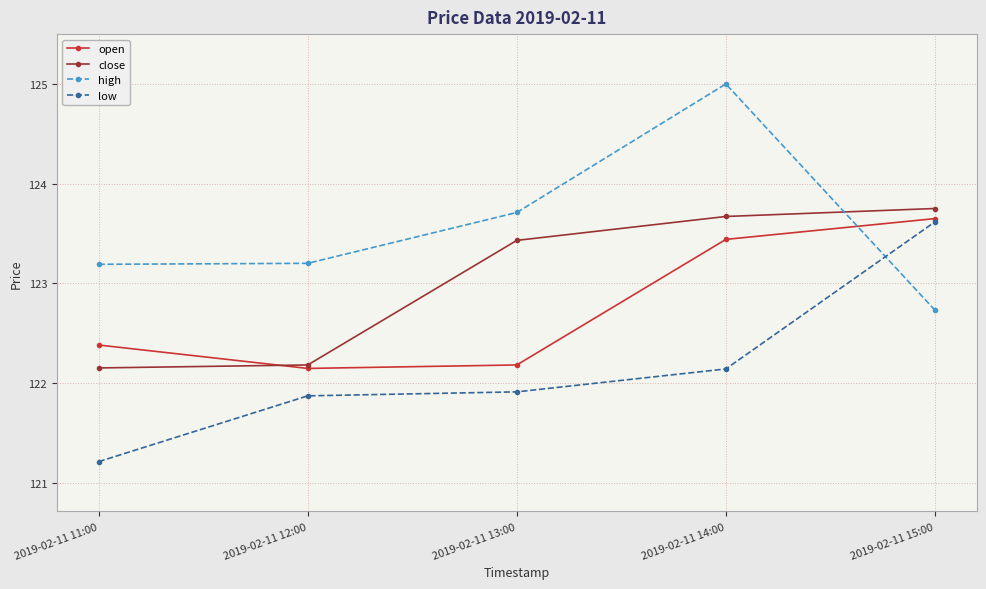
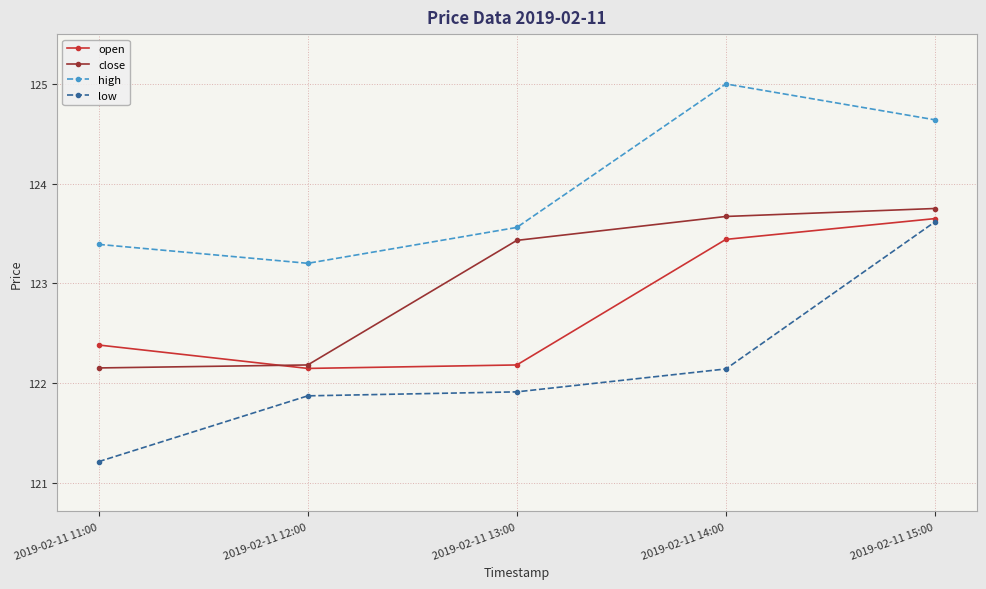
high, 2019-02-11 11:00: 123.2 -> 123.4
high, 2019-02-11 13:00: 123.7 -> 123.6
high, 2019-02-11 15:00: 122.7 -> 124.6
